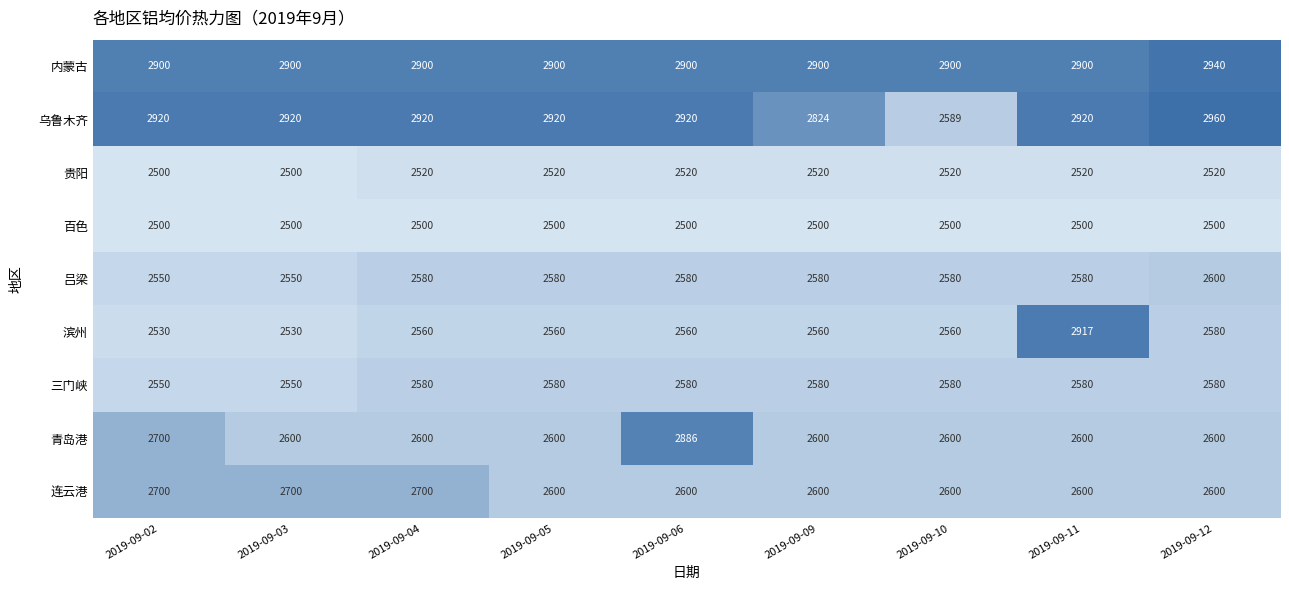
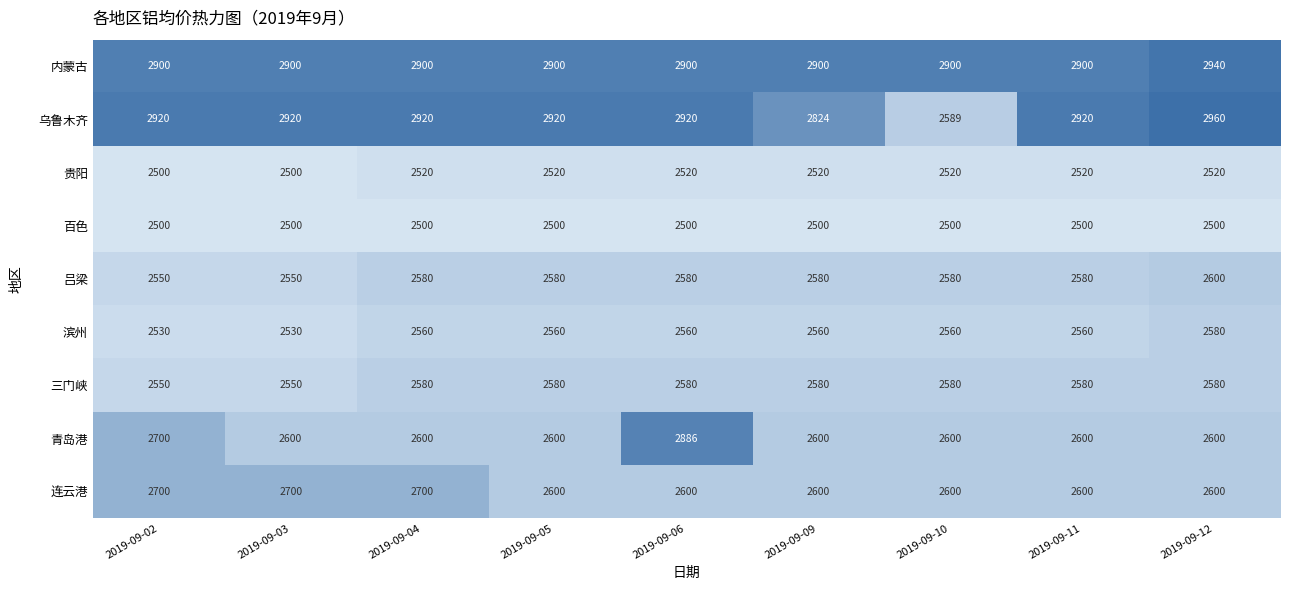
滨州, 2019-09-11: 2917 -> 2560
